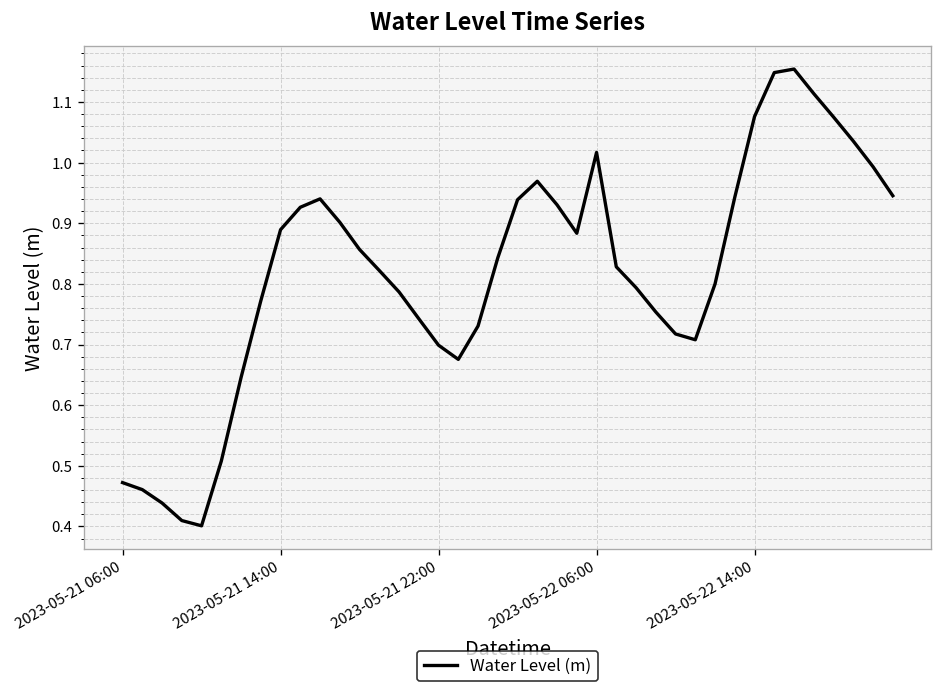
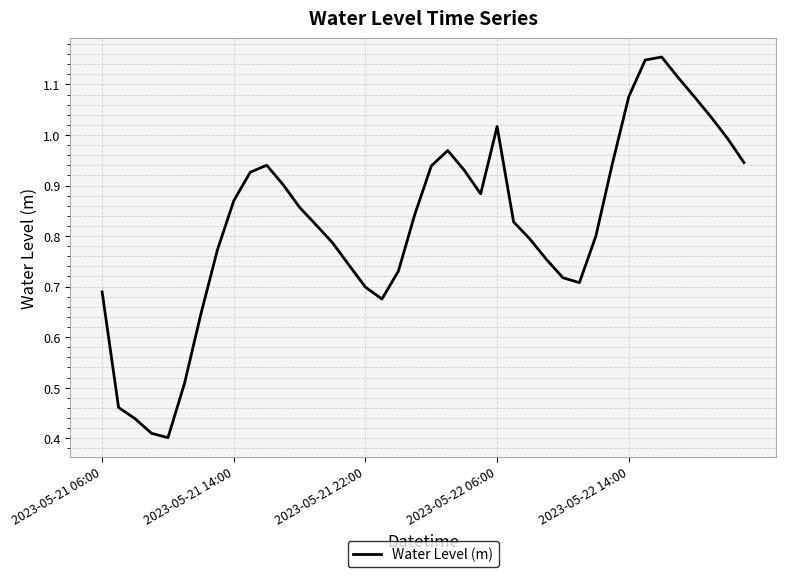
2023-05-21 06:00: 0.47 -> 0.69
2023-05-21 14:00: 0.89 -> 0.87
